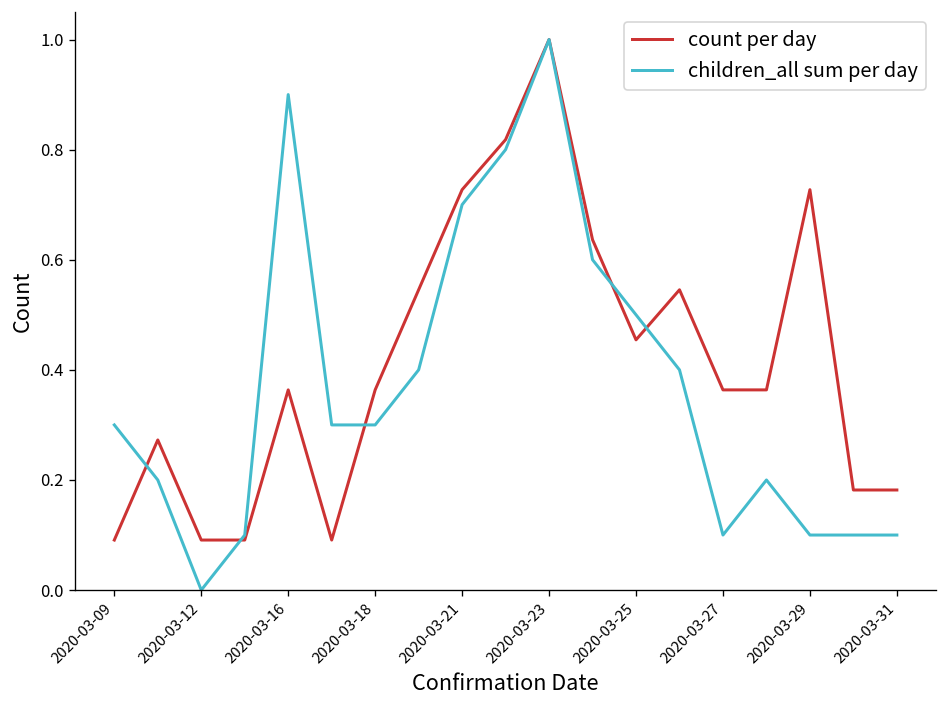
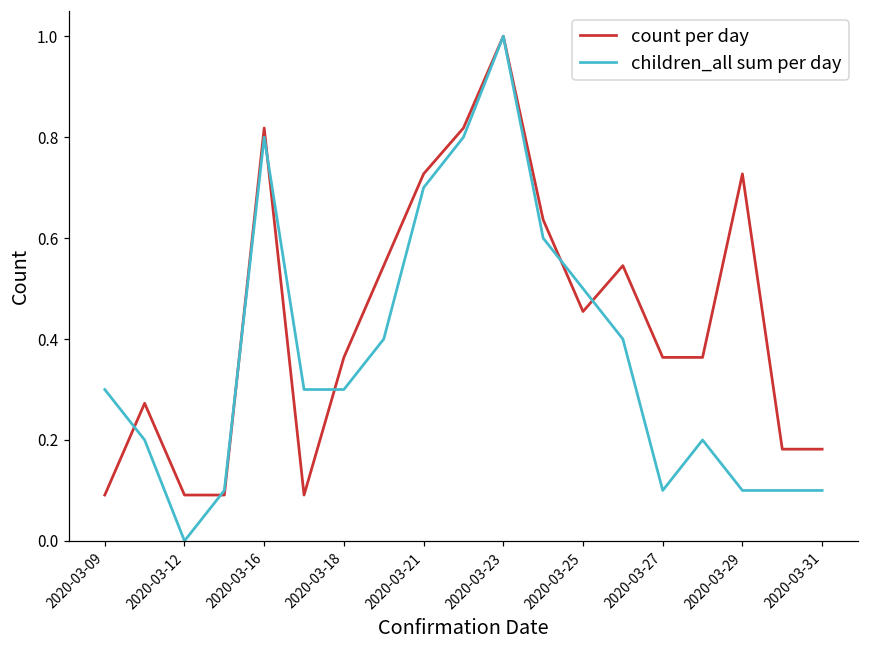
count per day, 2020-03-16: 0.36 -> 0.82
children_all sum per day, 2020-03-16: 0.90 -> 0.80
